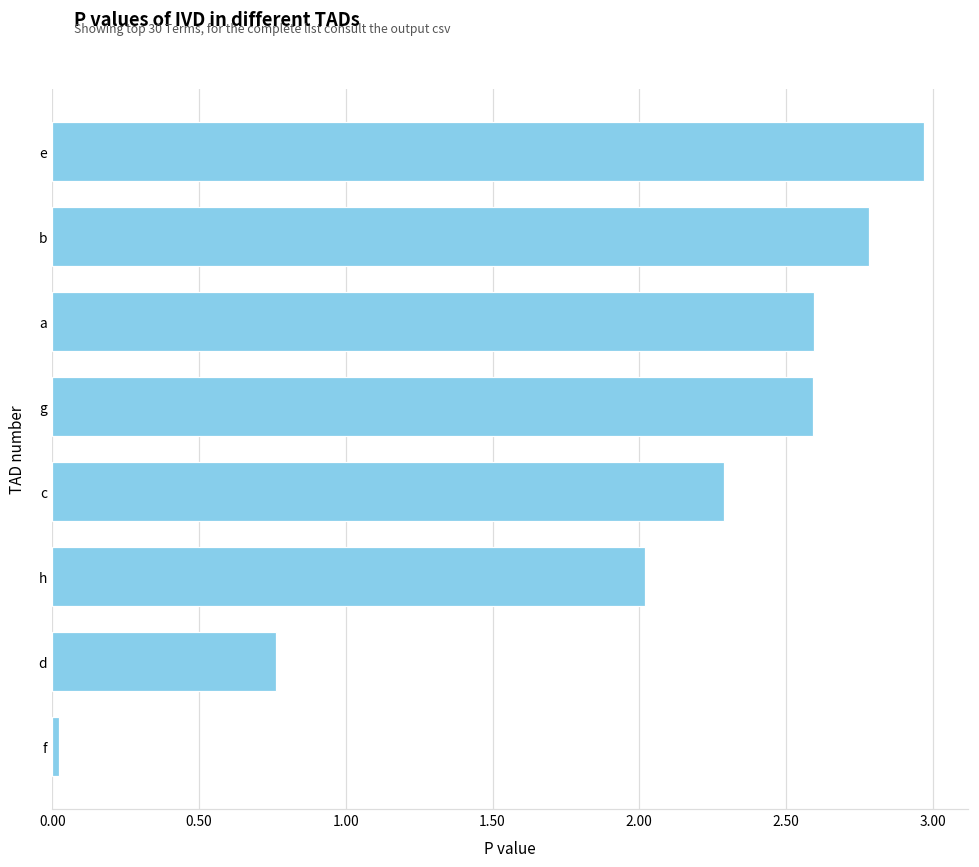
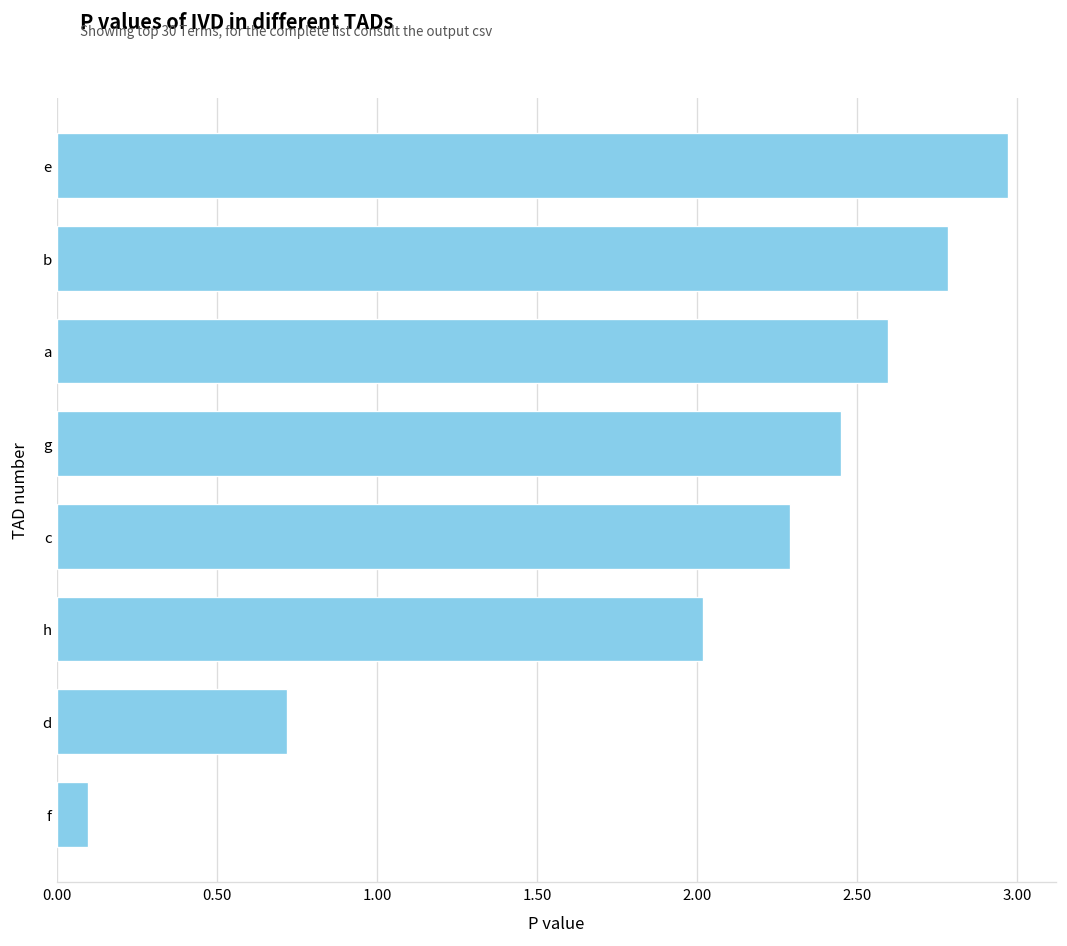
g: 2.59 -> 2.45
d: 0.76 -> 0.72
f: 0.02 -> 0.10
